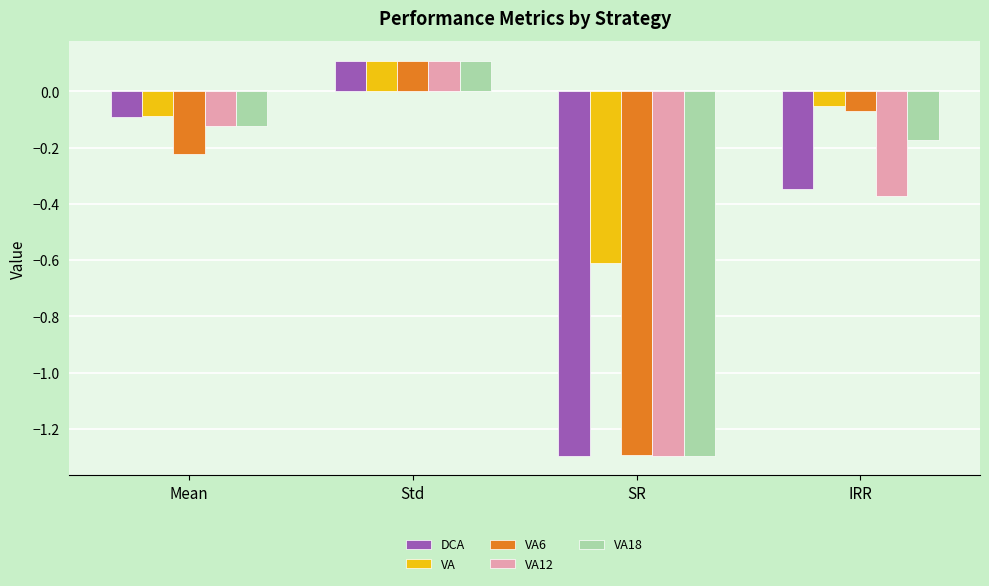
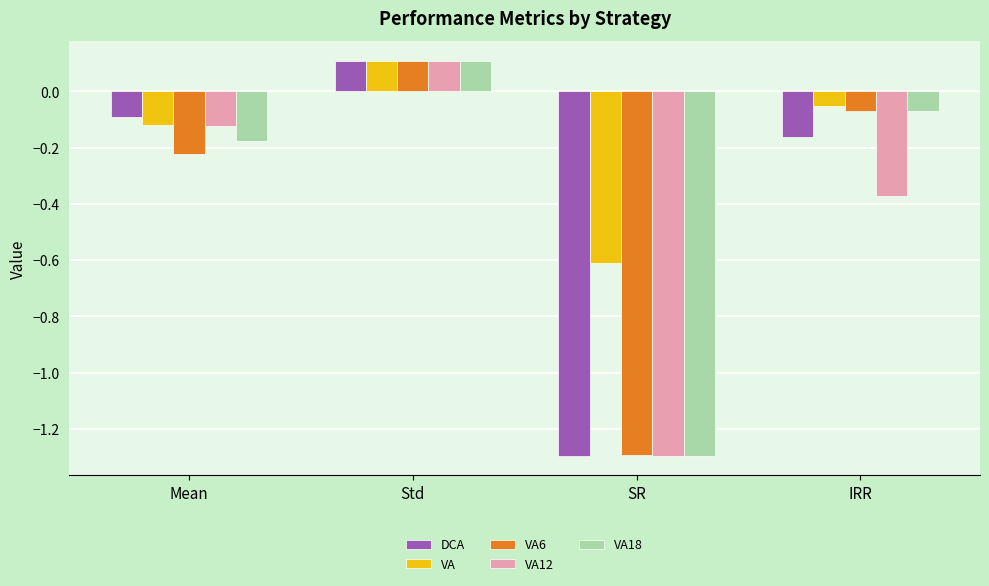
VA, Mean: -0.09 -> -0.12
VA18, Mean: -0.12 -> -0.17
DCA, IRR: -0.35 -> -0.16
VA18, IRR: -0.17 -> -0.07
